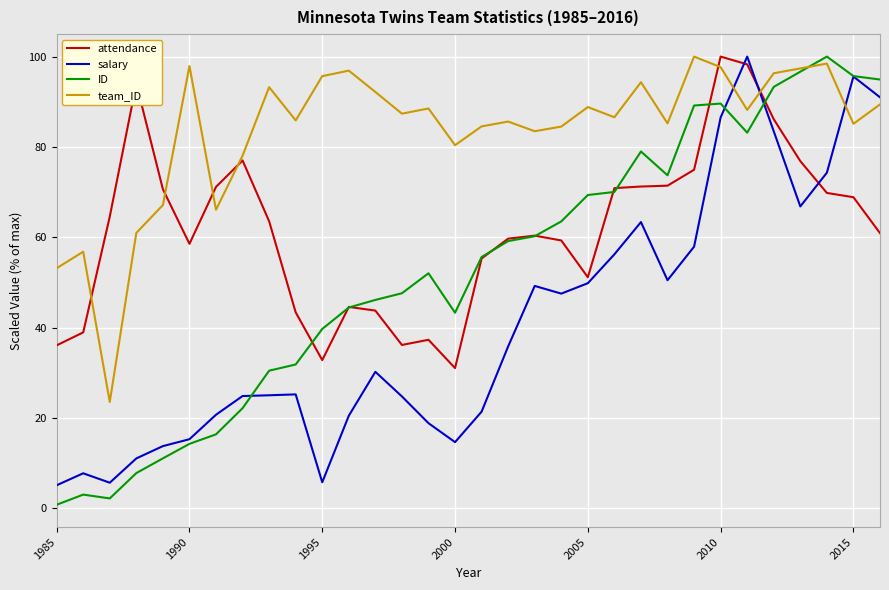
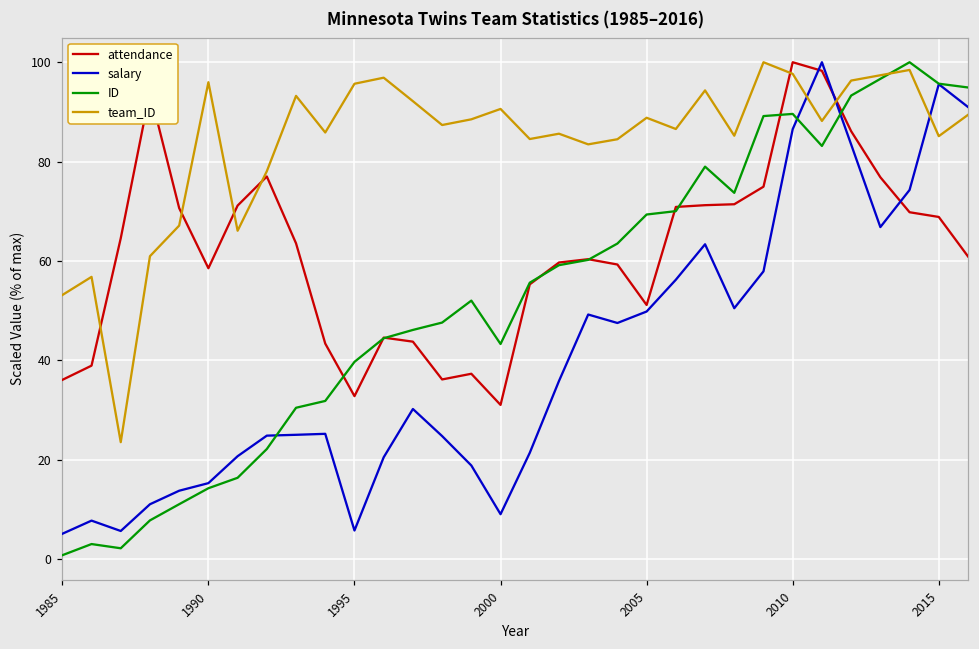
team_ID, 1990: 98 -> 96
salary, 2000: 15 -> 9
team_ID, 2000: 80 -> 91
